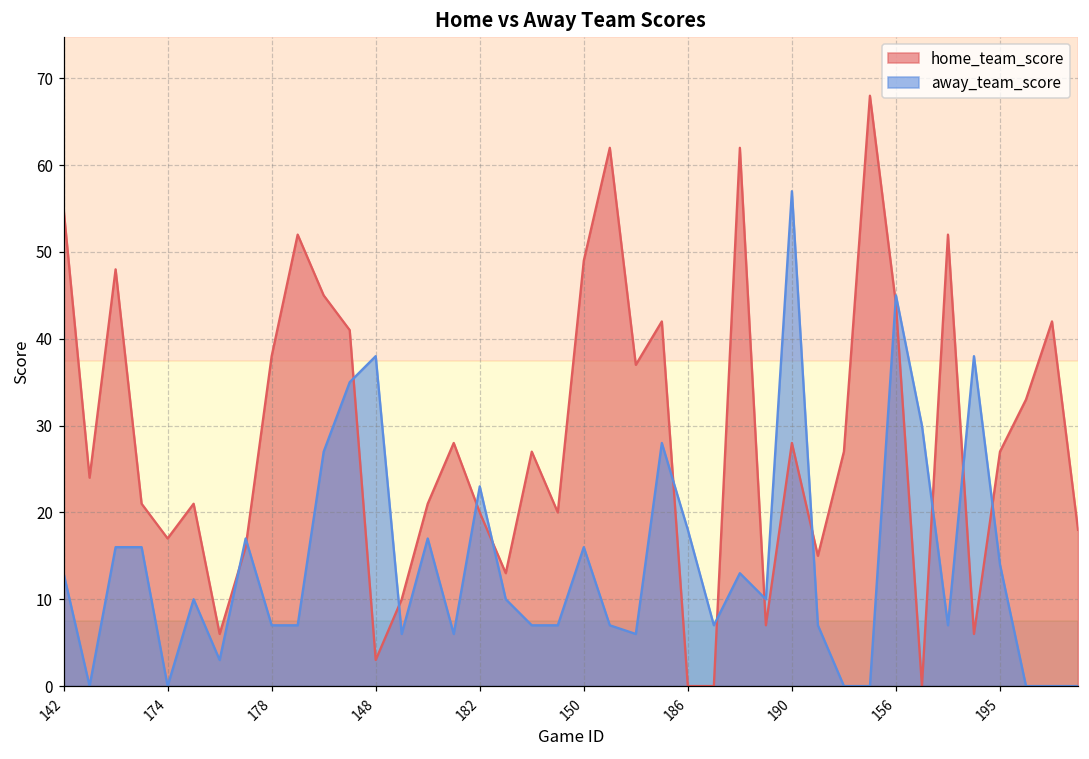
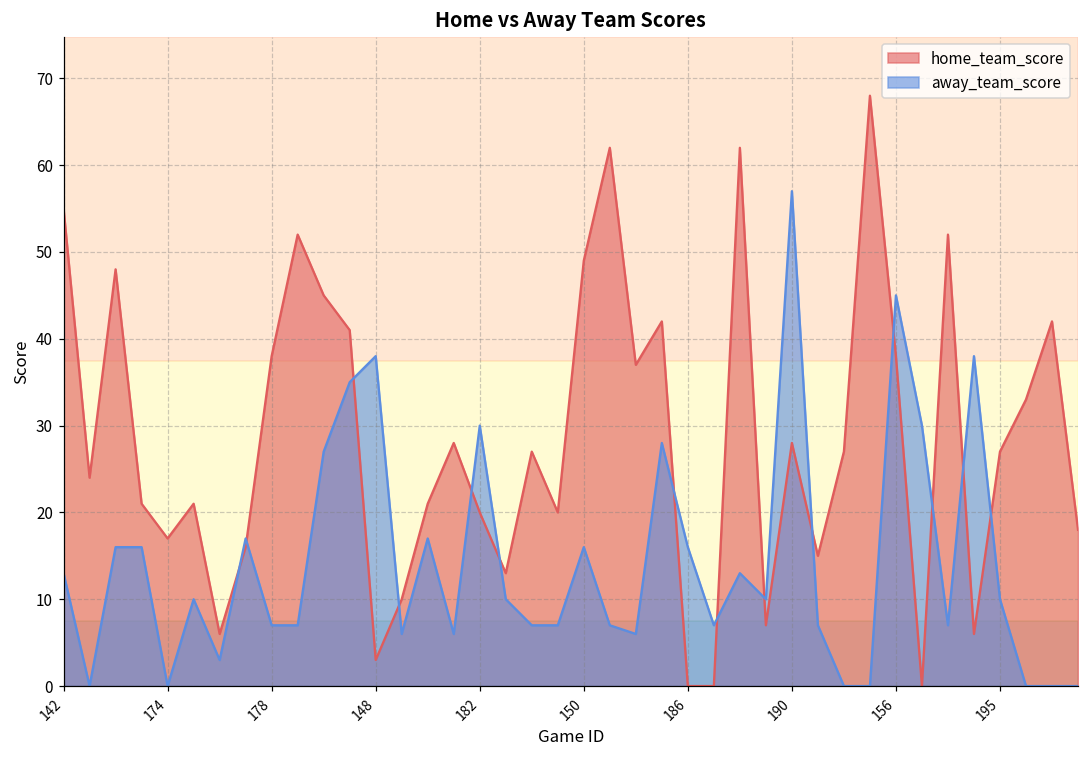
away_team_score, 182: 23 -> 30
away_team_score, 186: 18 -> 16
home_team_score, 156: 44 -> 38
away_team_score, 195: 14 -> 10
